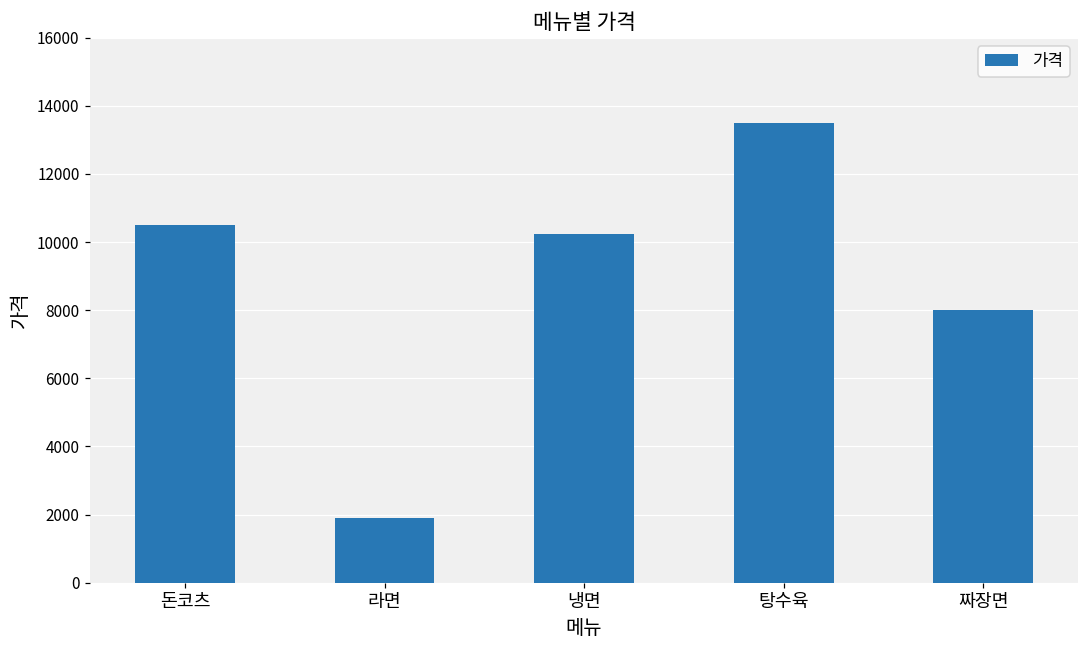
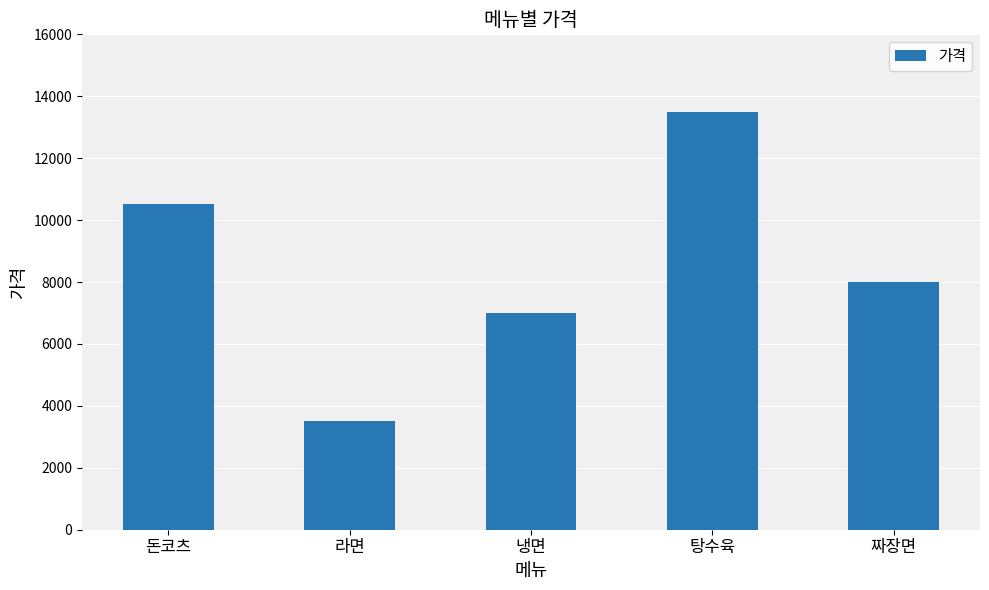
라면: 1900 -> 3500
냉면: 10200 -> 7000
